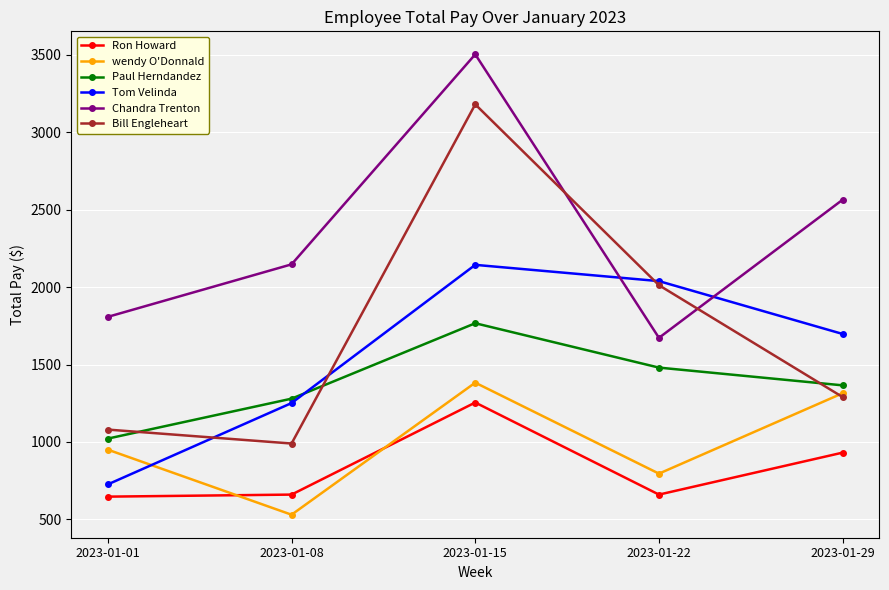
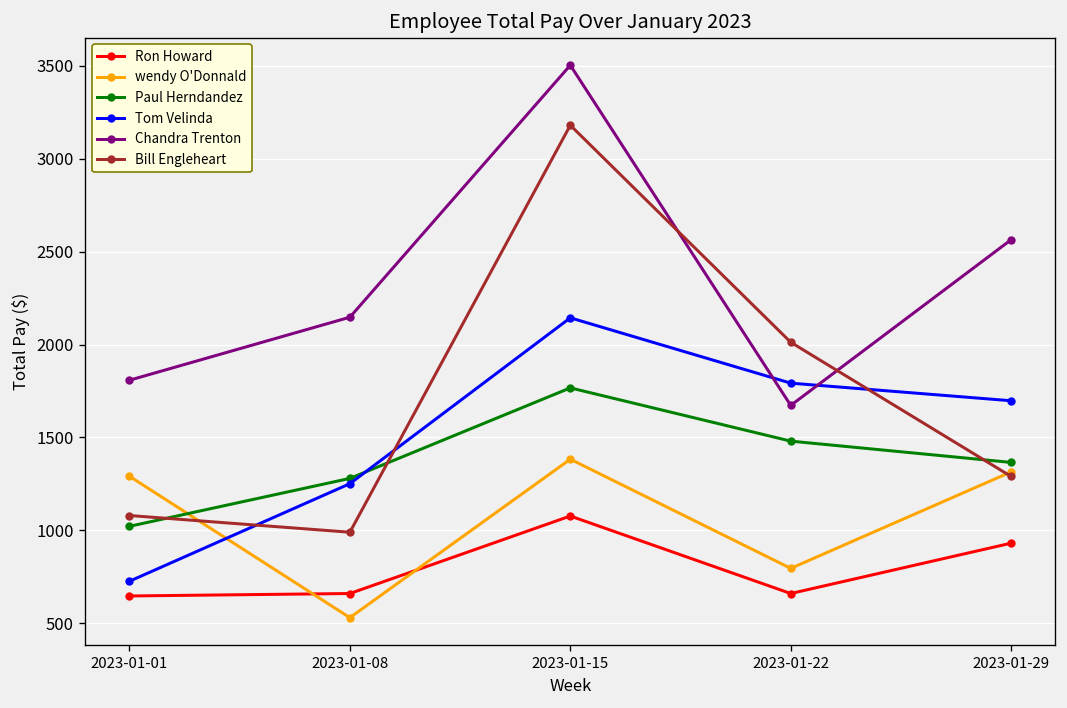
wendy O'Donnald, 2023-01-01: 950 -> 1290
Ron Howard, 2023-01-15: 1250 -> 1080
Tom Velinda, 2023-01-22: 2040 -> 1790
